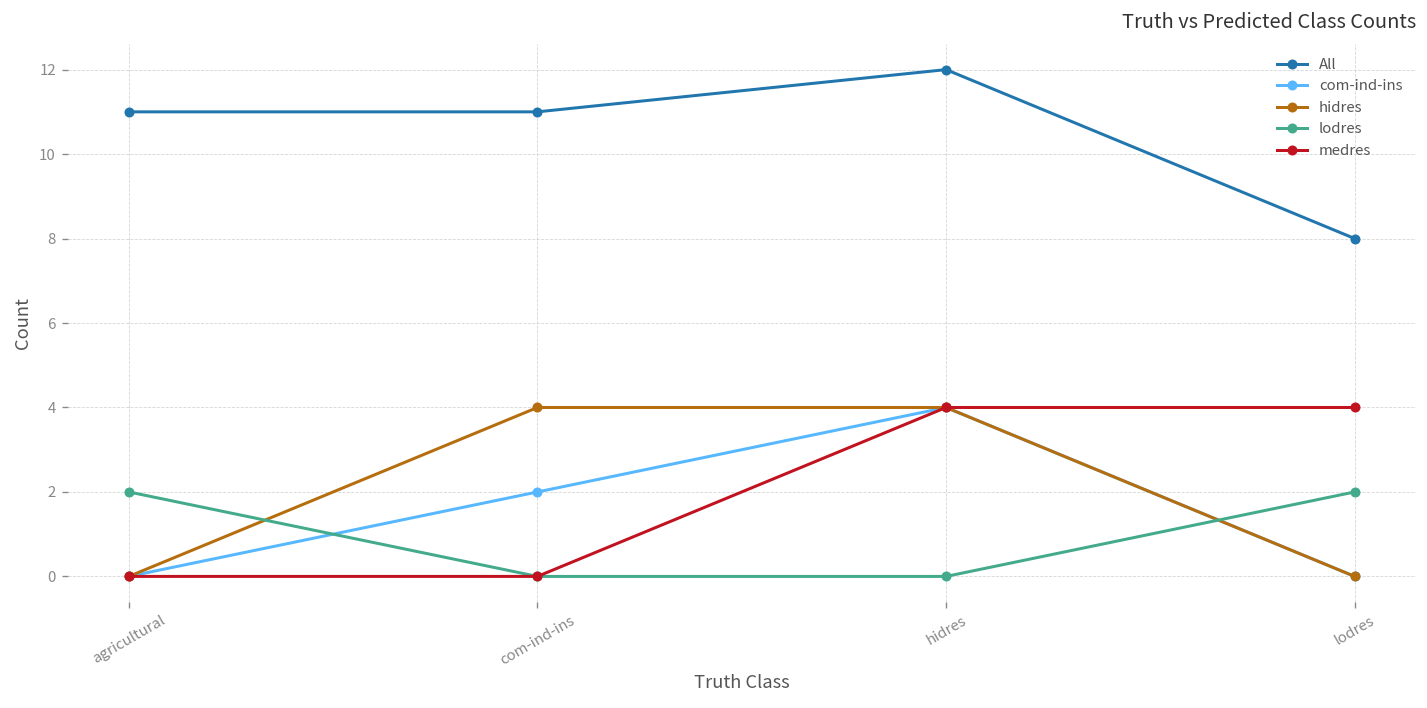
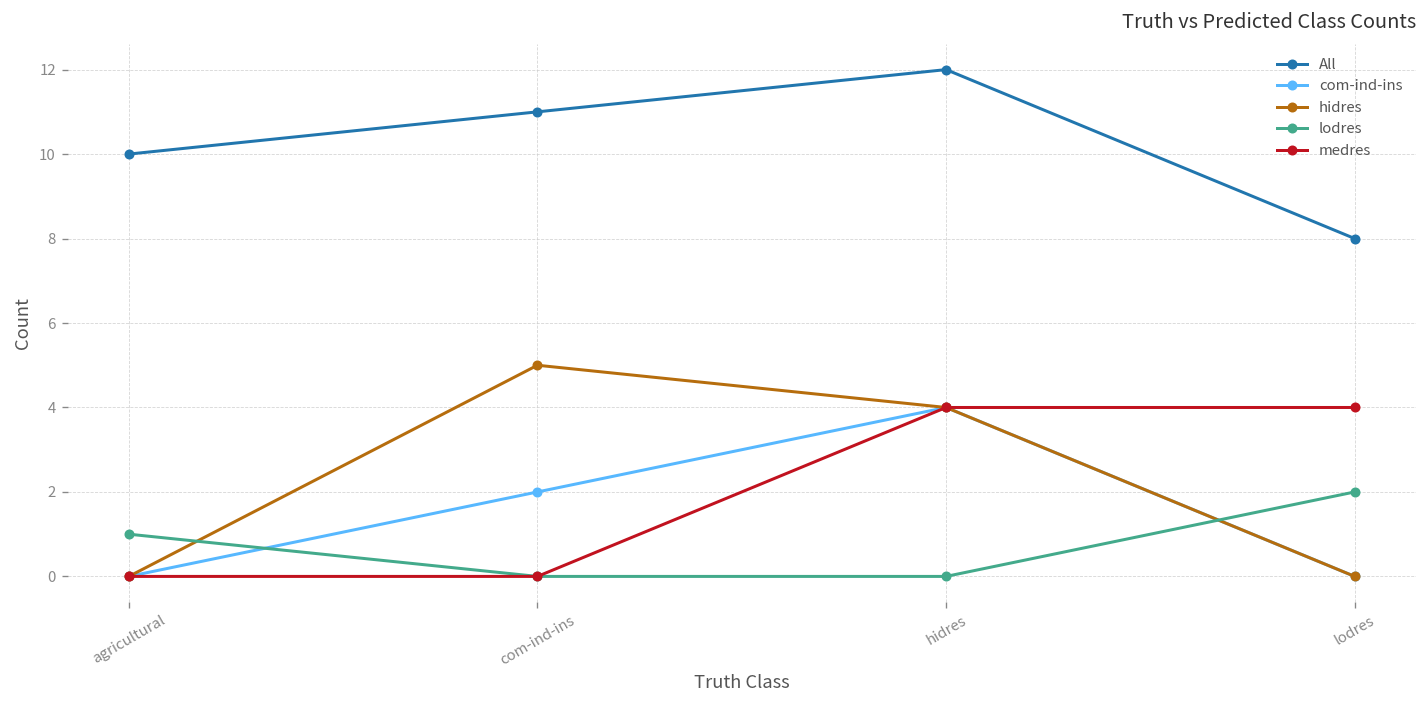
All, agricultural: 11 -> 10
lodres, agricultural: 2 -> 1
hidres, com-ind-ins: 4 -> 5
